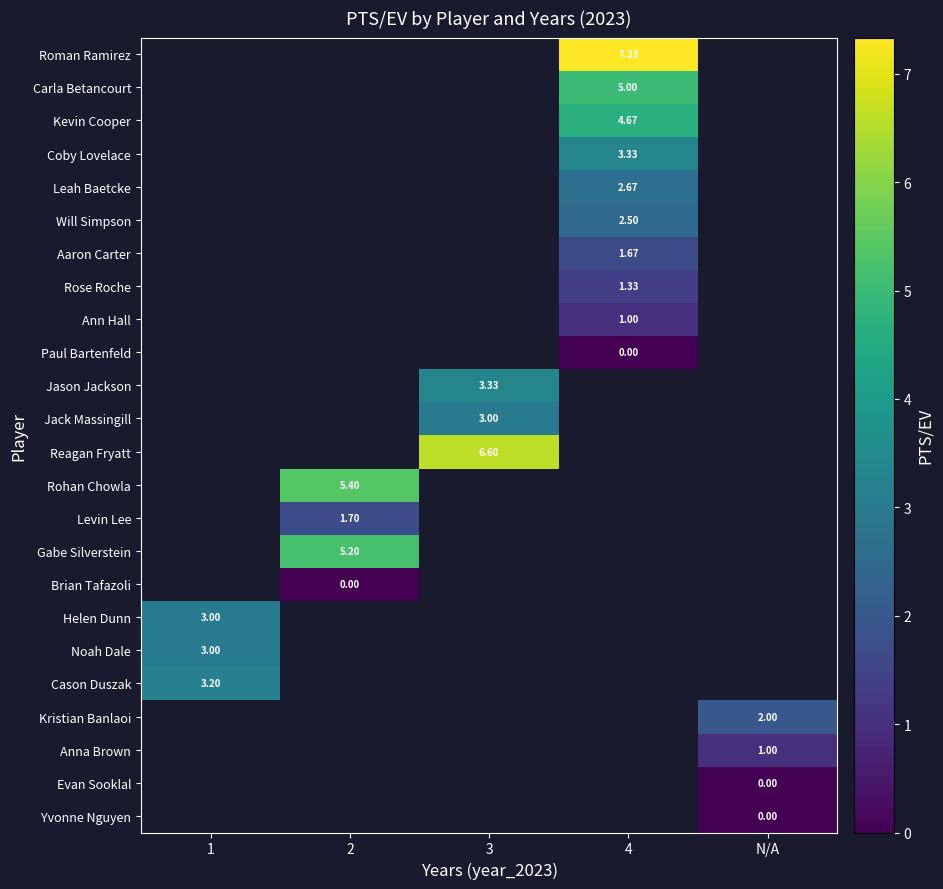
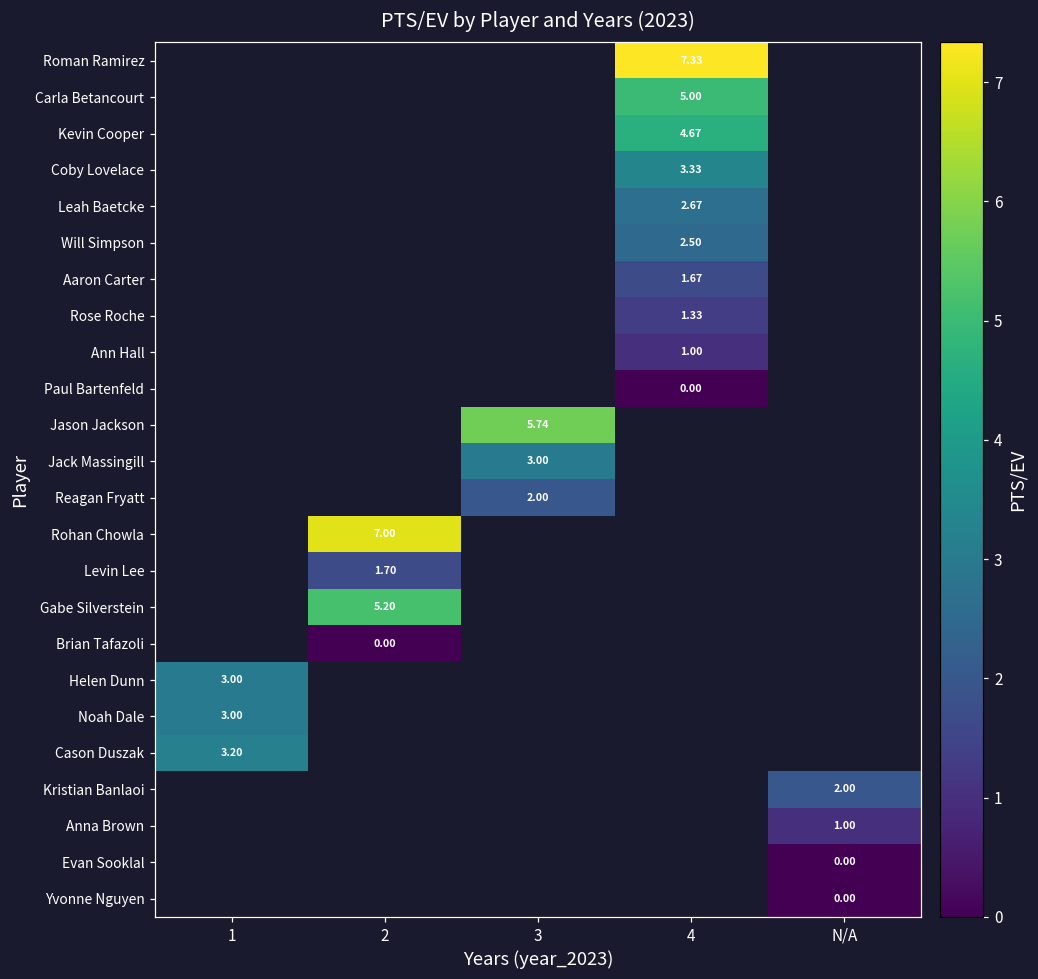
Jason Jackson, 3: 3.33 -> 5.74
Reagan Fryatt, 3: 6.60 -> 2.00
Rohan Chowla, 2: 5.40 -> 7.00
